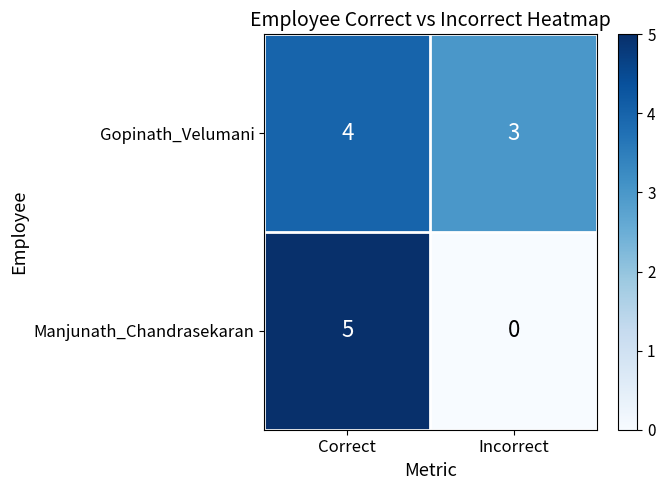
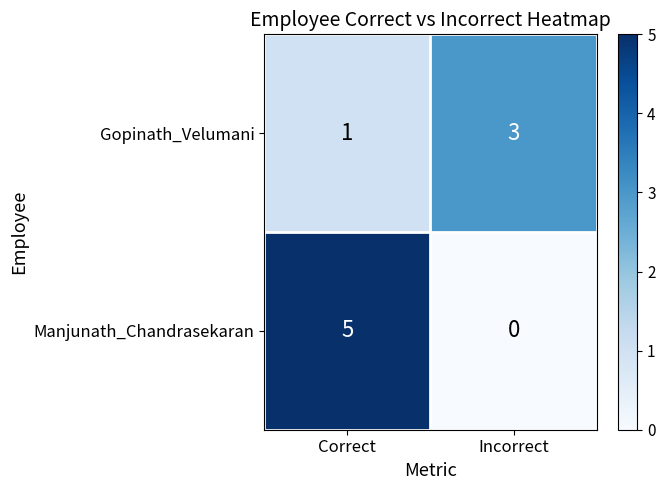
Gopinath_Velumani, Correct: 4 -> 1
